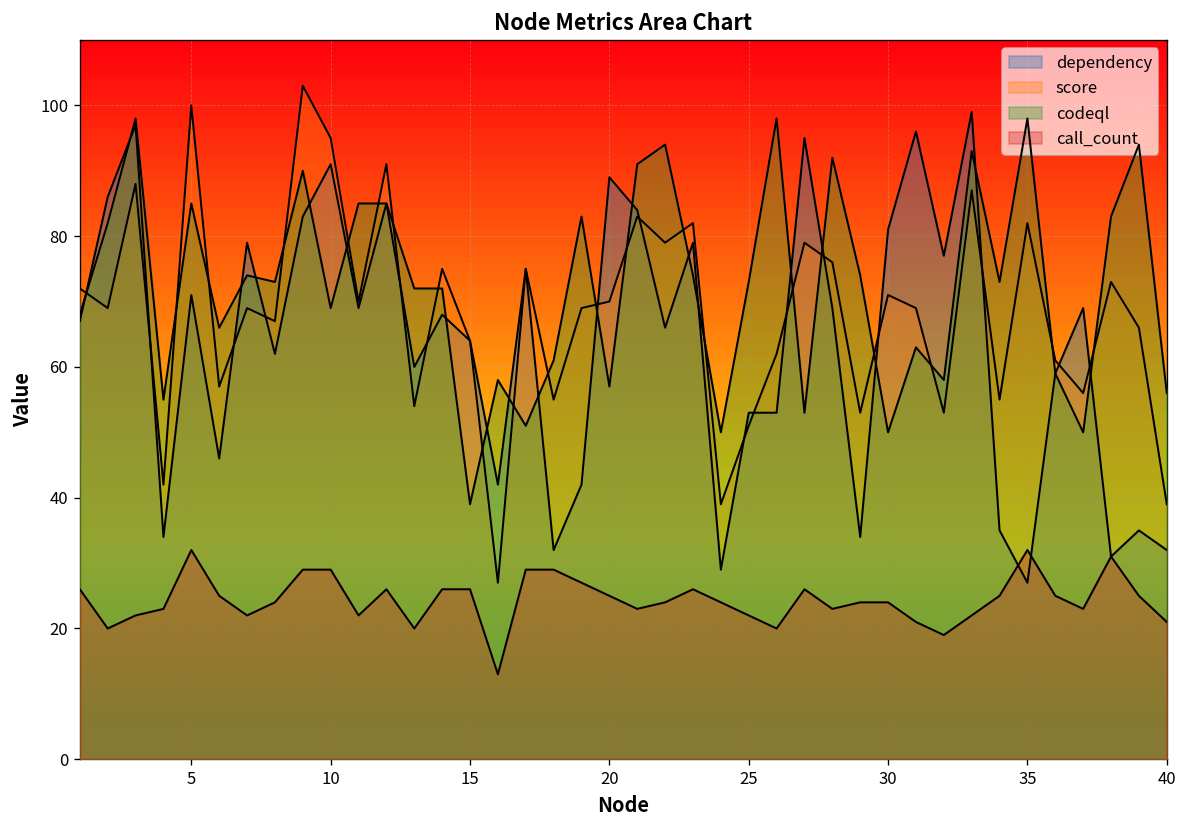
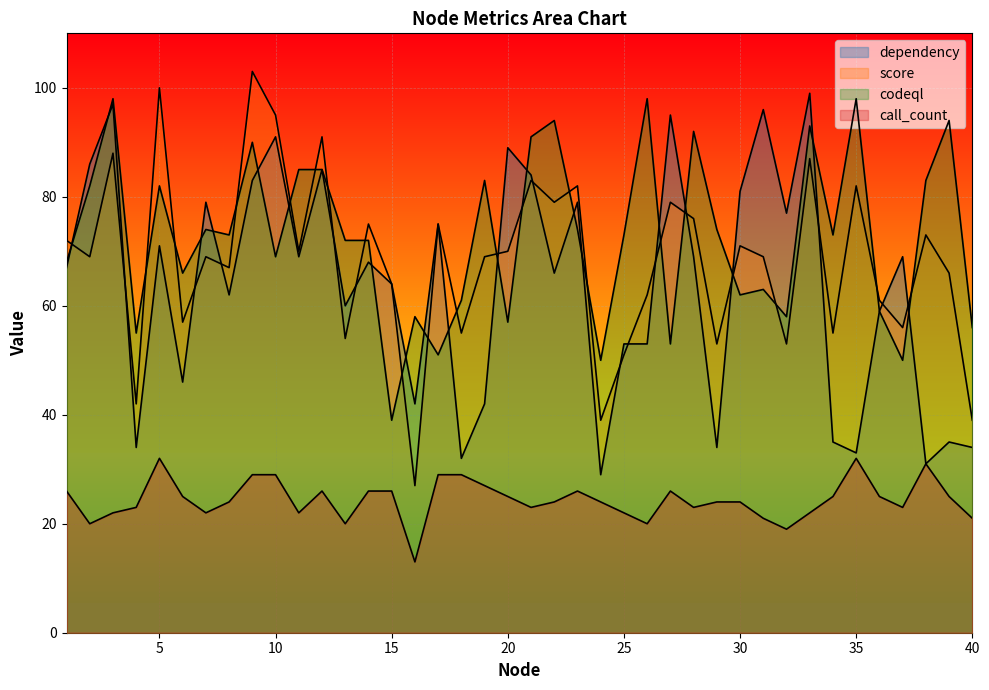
codeql, 5: 85 -> 82
codeql, 30: 50 -> 62
dependency, 35: 27 -> 33
dependency, 40: 32 -> 34
